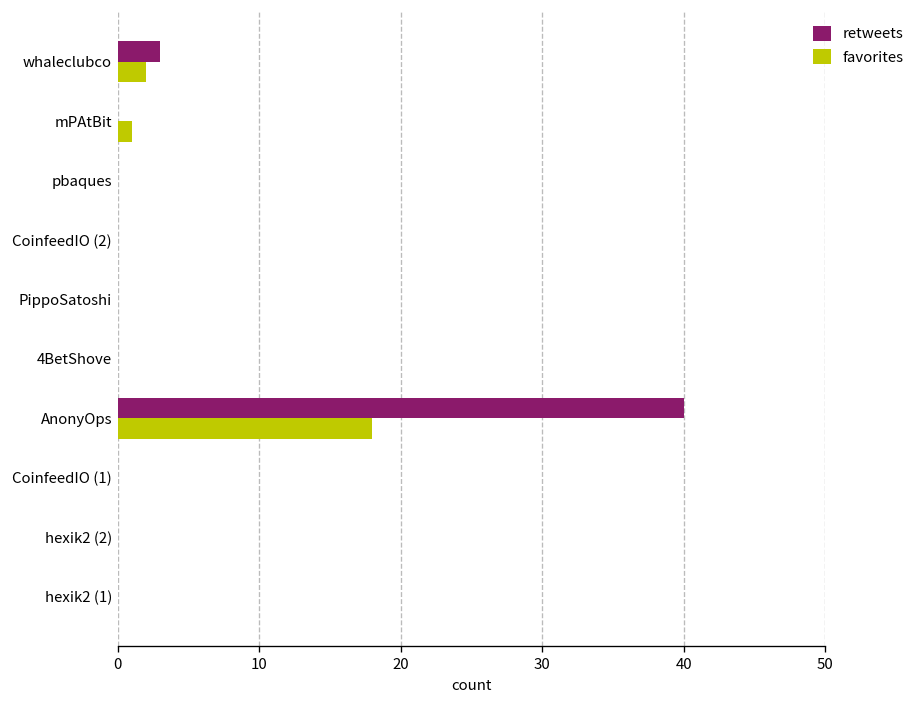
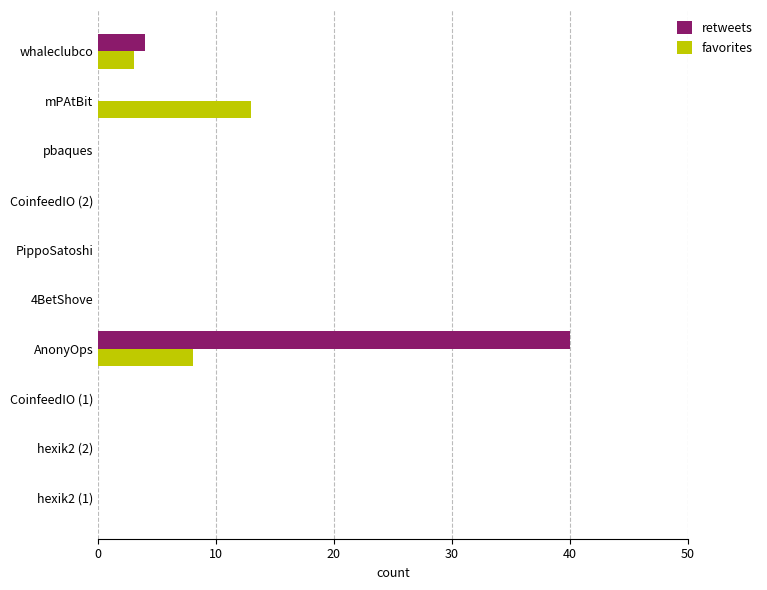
retweets, whaleclubco: 3 -> 4
favorites, whaleclubco: 2 -> 3
favorites, mPAtBit: 1 -> 13
favorites, AnonyOps: 18 -> 8
